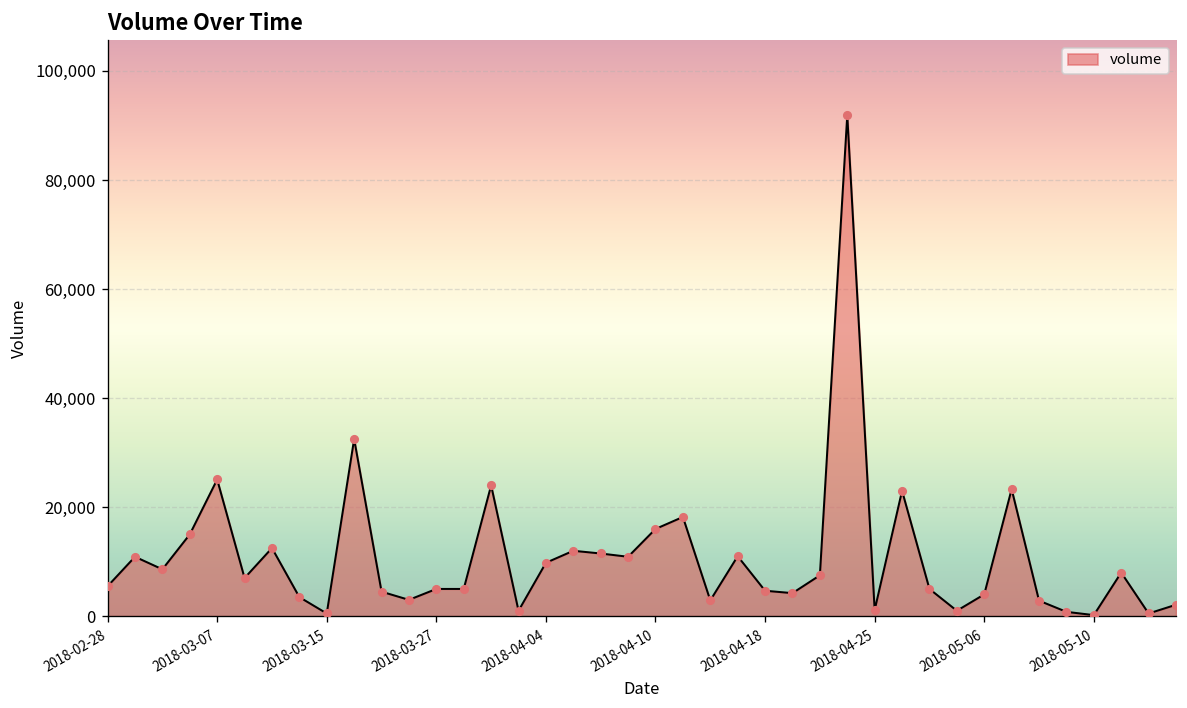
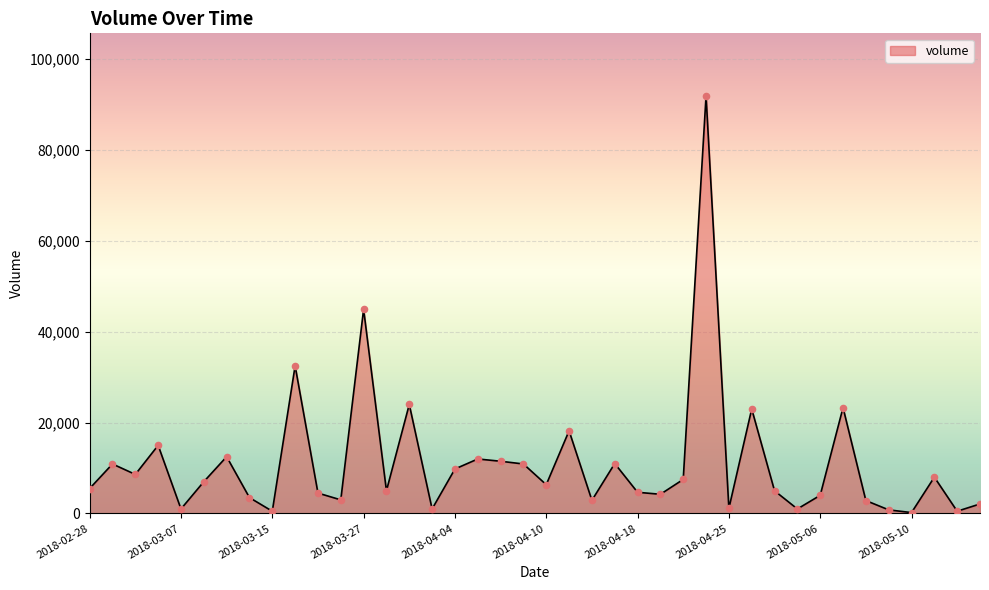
2018-03-07: 25,000 -> 1,000
2018-03-27: 5,000 -> 45,000
2018-04-10: 16,000 -> 6,000
